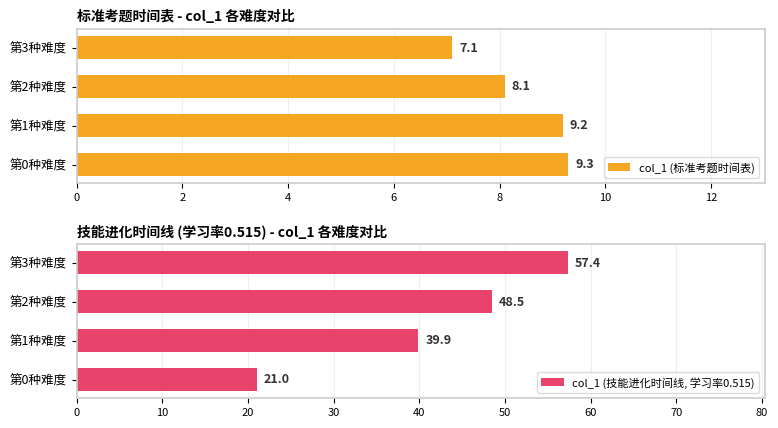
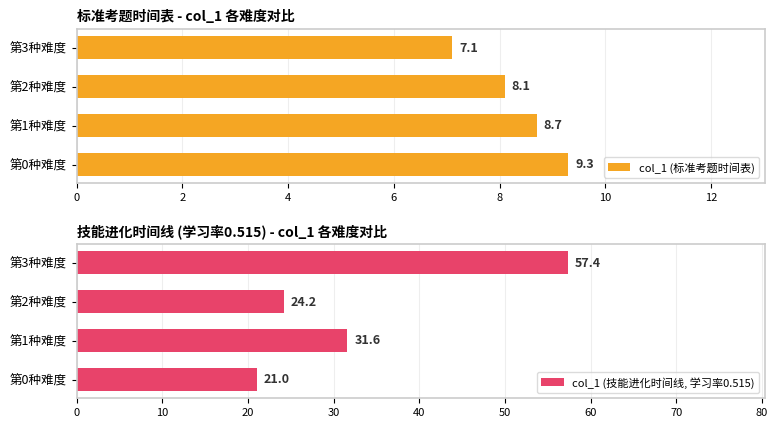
标准考题时间表 - col_1 各难度对比, 第1种难度: 9.2 -> 8.7
技能进化时间线 (学习率0.515) - col_1 各难度对比, 第2种难度: 48.5 -> 24.2
技能进化时间线 (学习率0.515) - col_1 各难度对比, 第1种难度: 39.9 -> 31.6
